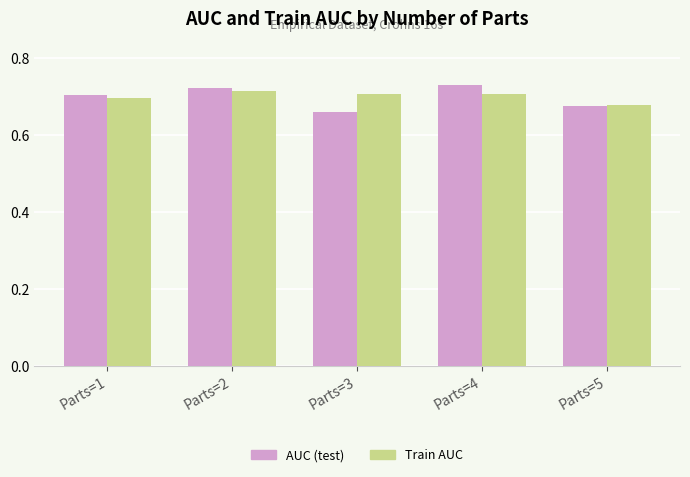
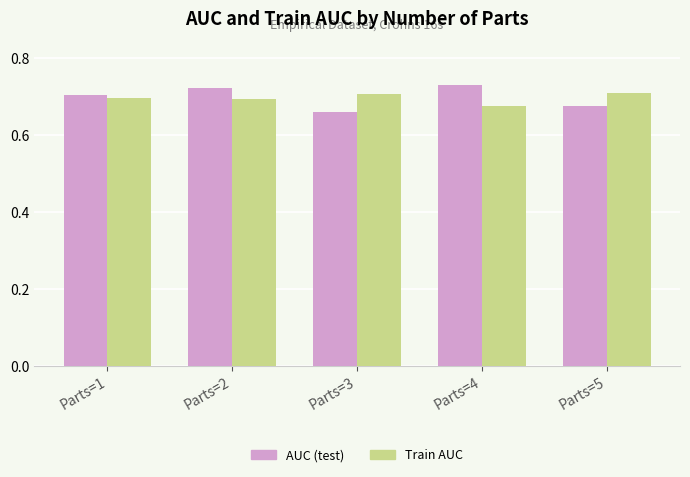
Train AUC, Parts=2: 0.71 -> 0.69
Train AUC, Parts=4: 0.71 -> 0.67
Train AUC, Parts=5: 0.68 -> 0.71
